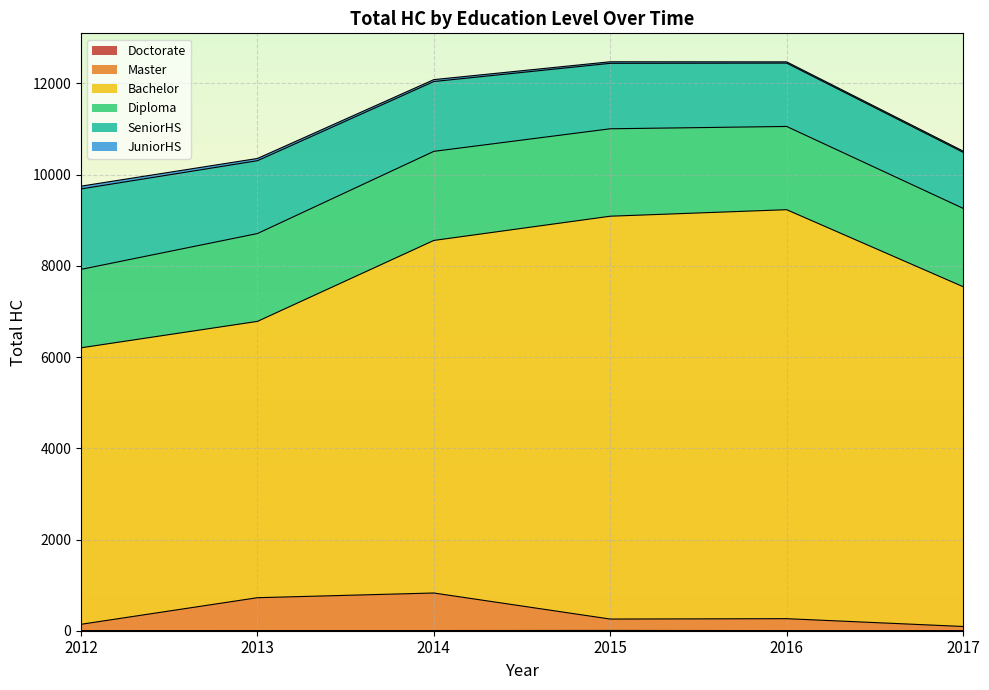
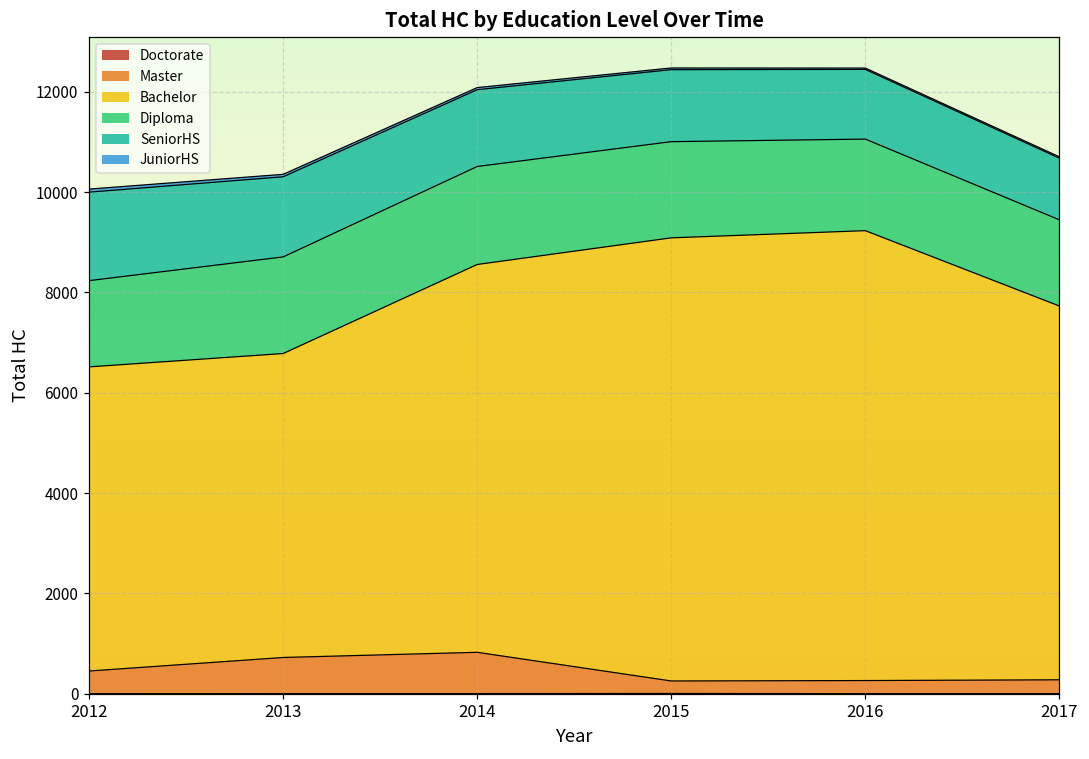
Master, 2012: 100 -> 500
Master, 2017: 100 -> 300
